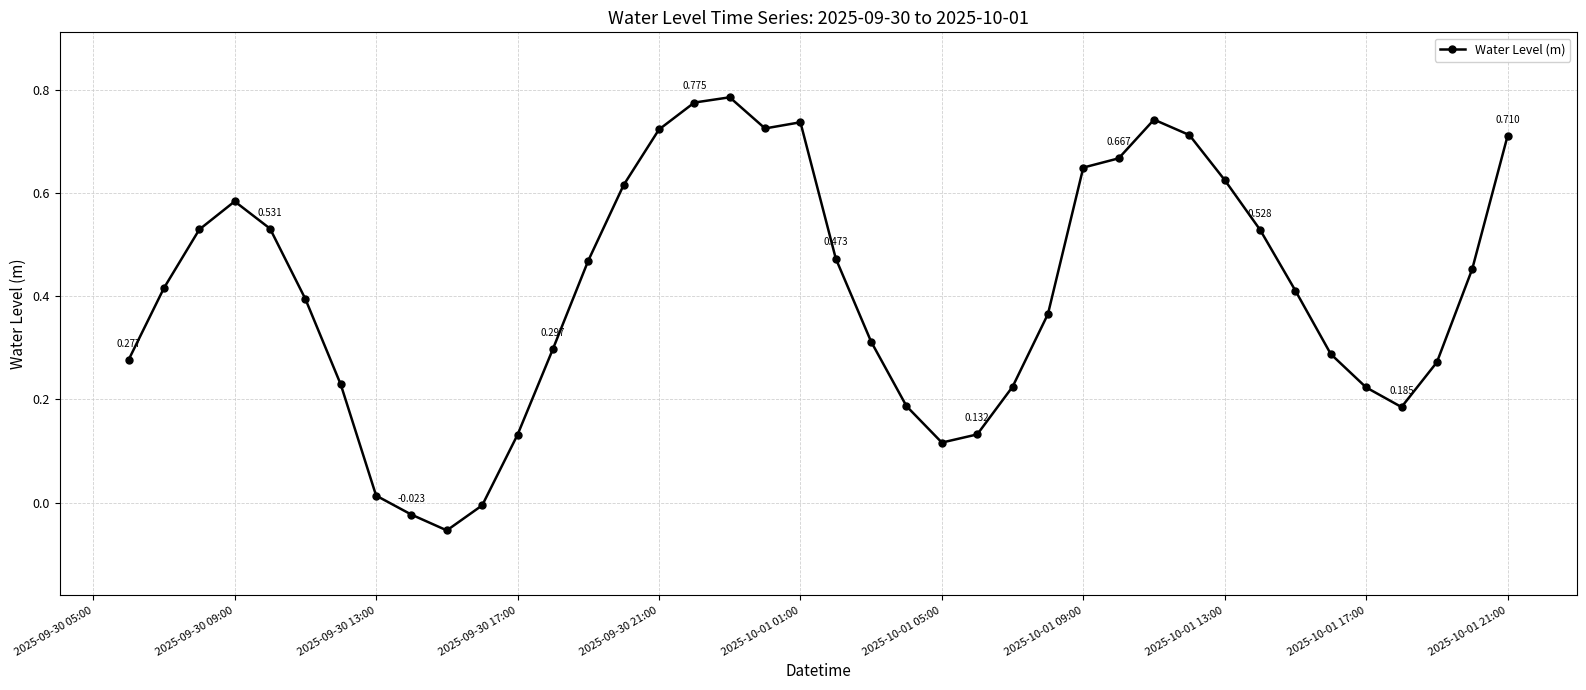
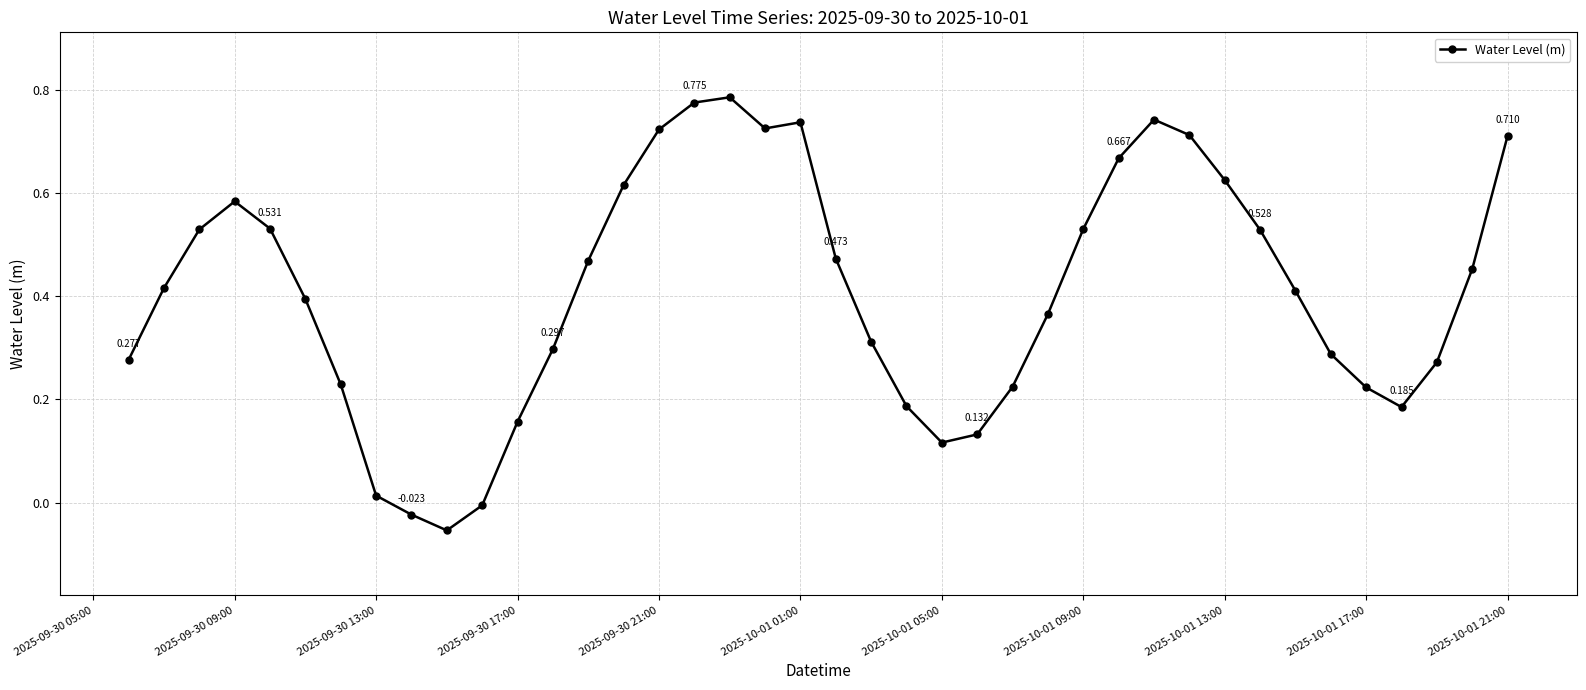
2025-09-30 17:00: 0.13 -> 0.16
2025-10-01 09:00: 0.65 -> 0.53
